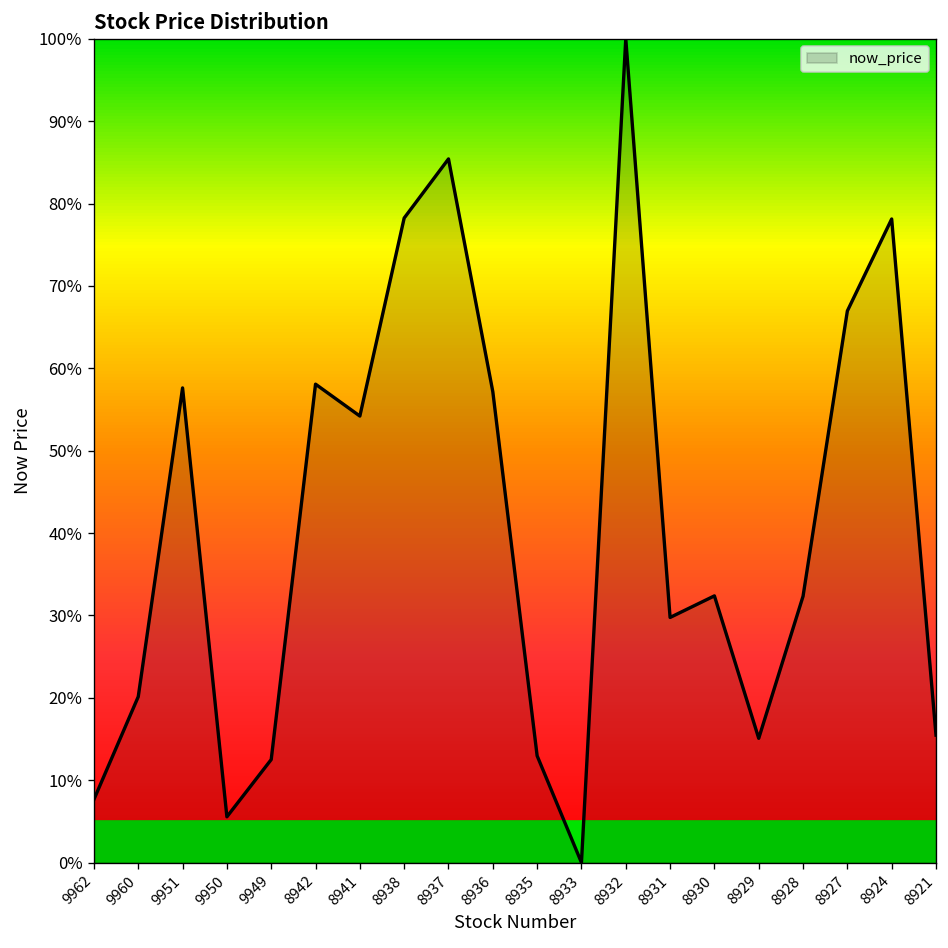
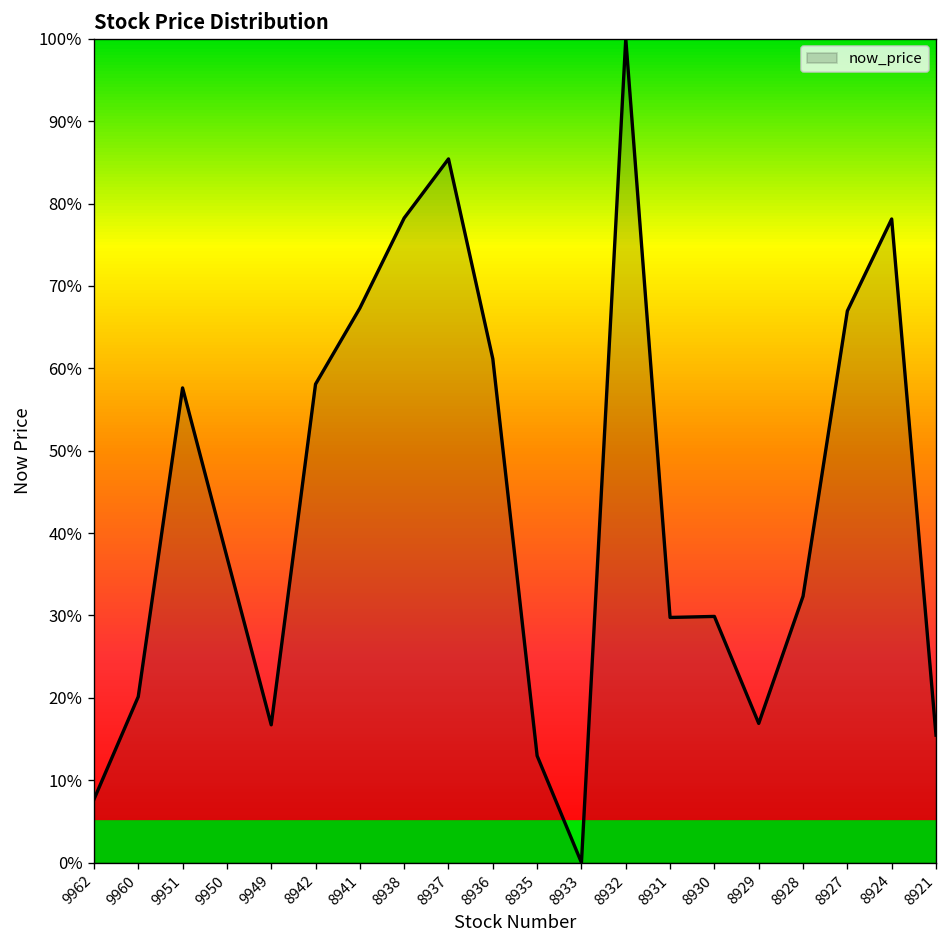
9950: 6% -> 37%
9949: 13% -> 17%
8941: 54% -> 67%
8936: 57% -> 61%
8930: 32% -> 30%
8929: 15% -> 17%
